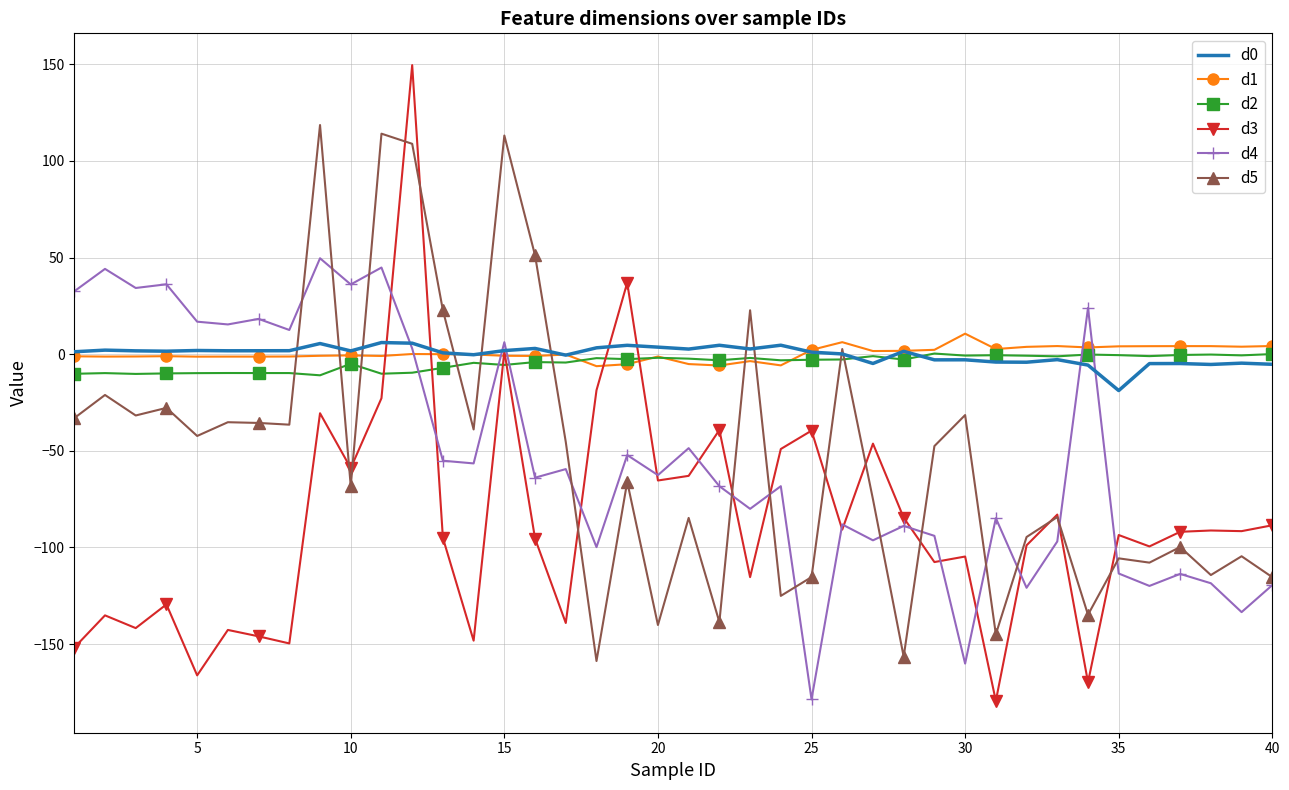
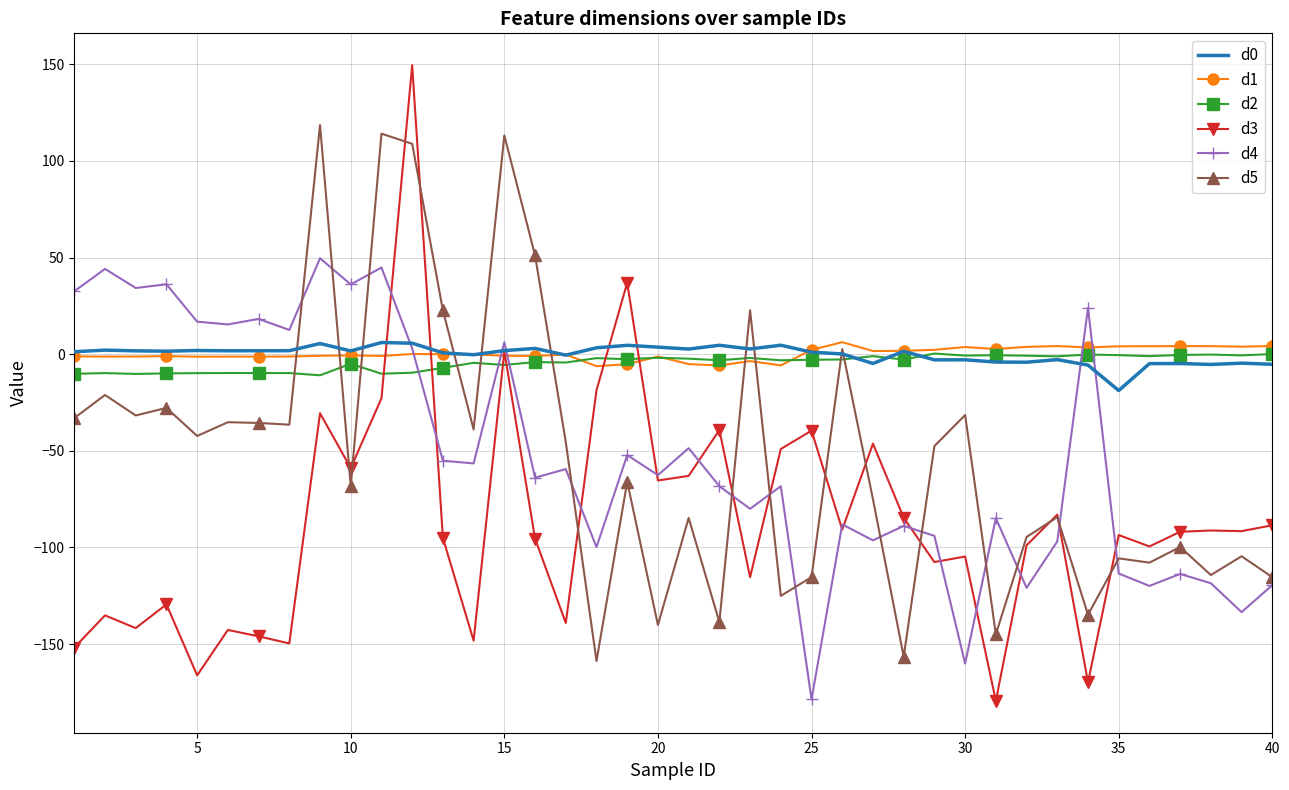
d1, 30: 11 -> 4
